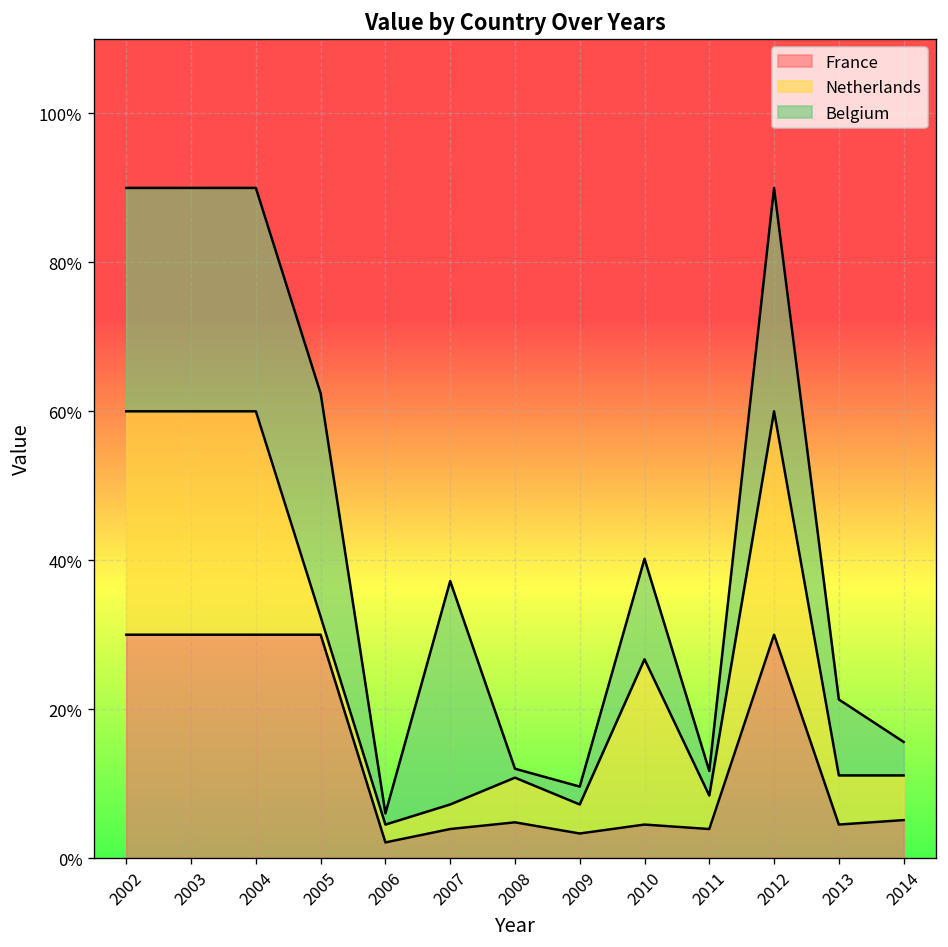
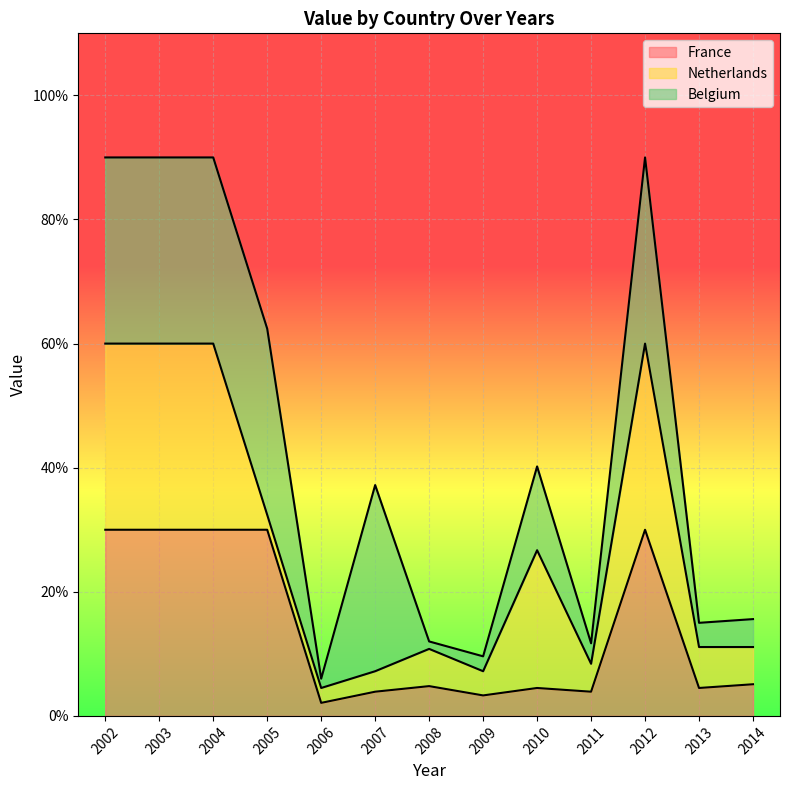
Belgium, 2013: 10% -> 4%
